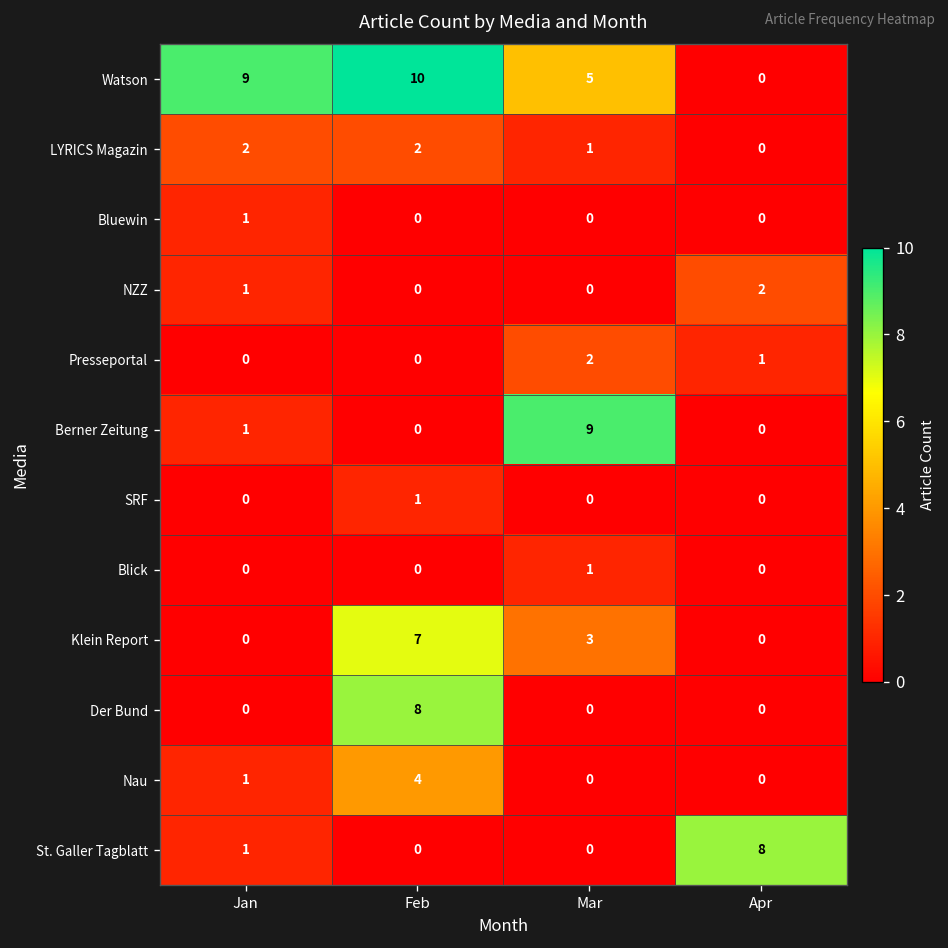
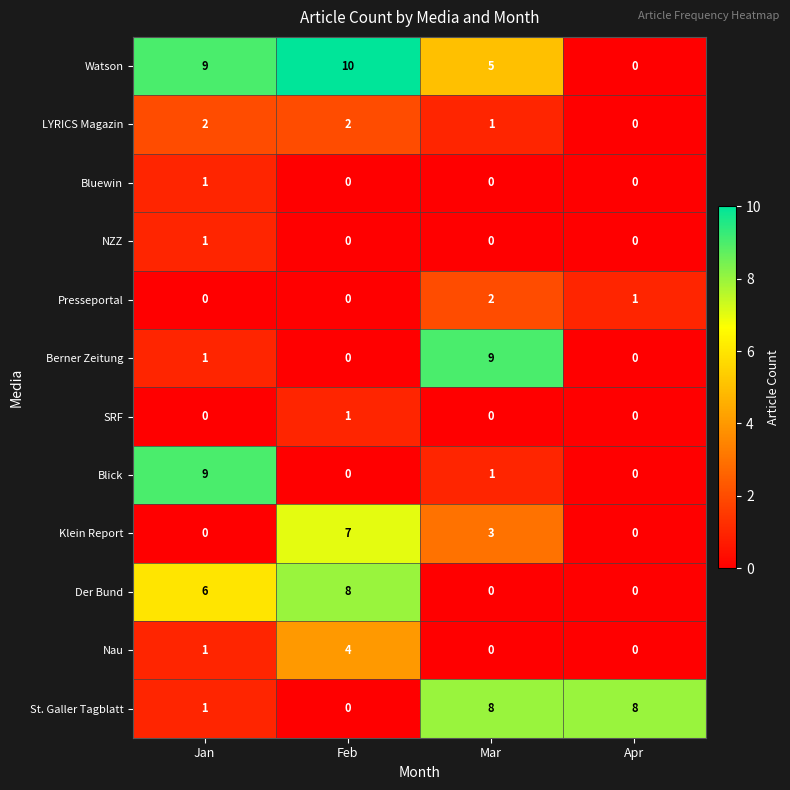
NZZ, Apr: 2 -> 0
Blick, Jan: 0 -> 9
Der Bund, Jan: 0 -> 6
St. Galler Tagblatt, Mar: 0 -> 8
